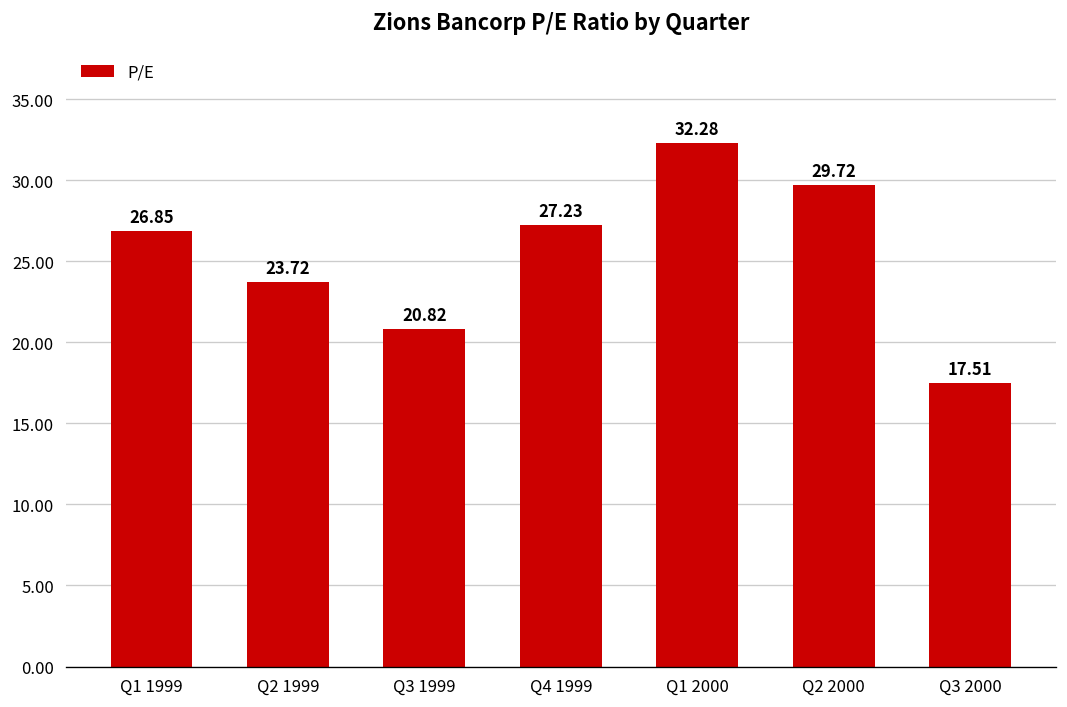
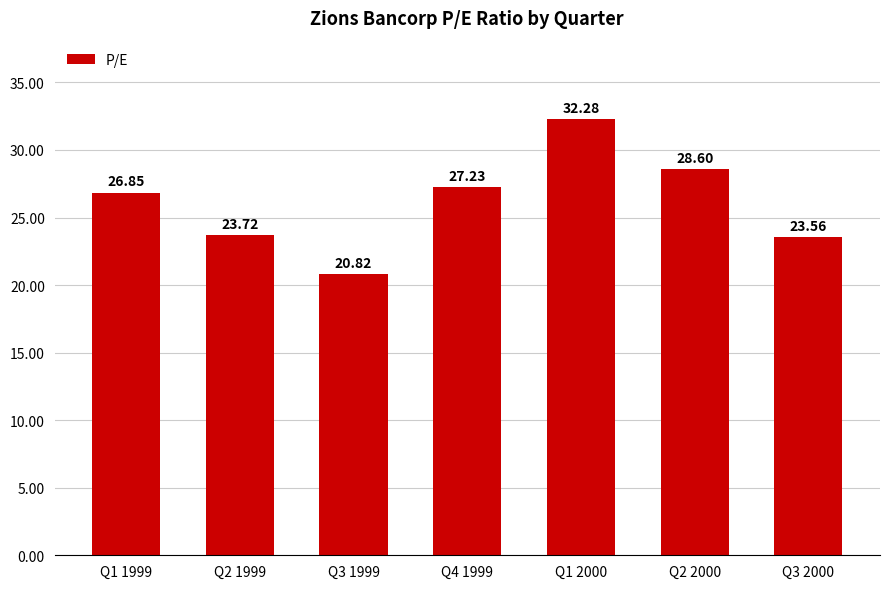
Q2 2000: 29.72 -> 28.60
Q3 2000: 17.51 -> 23.56
